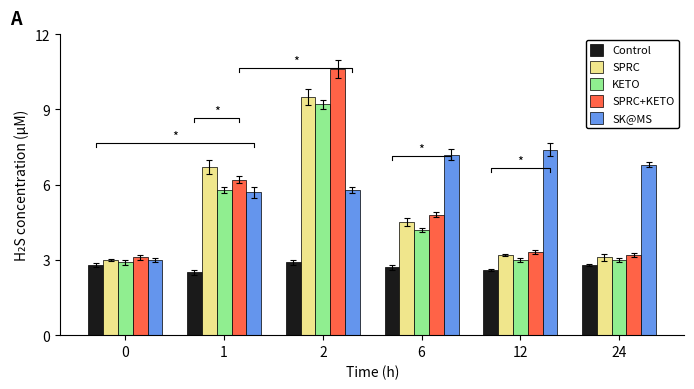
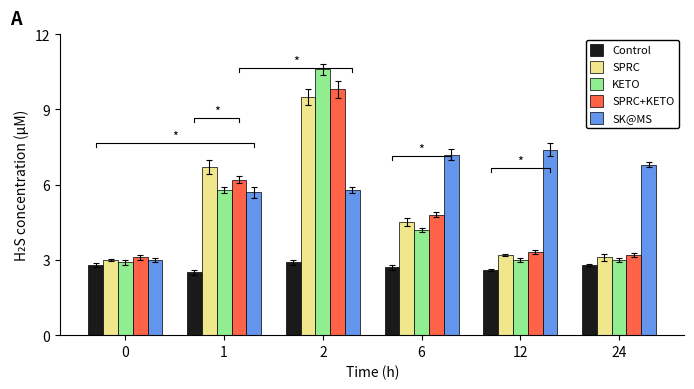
KETO, 2: 9.2 -> 10.6
SPRC+KETO, 2: 10.6 -> 9.8
